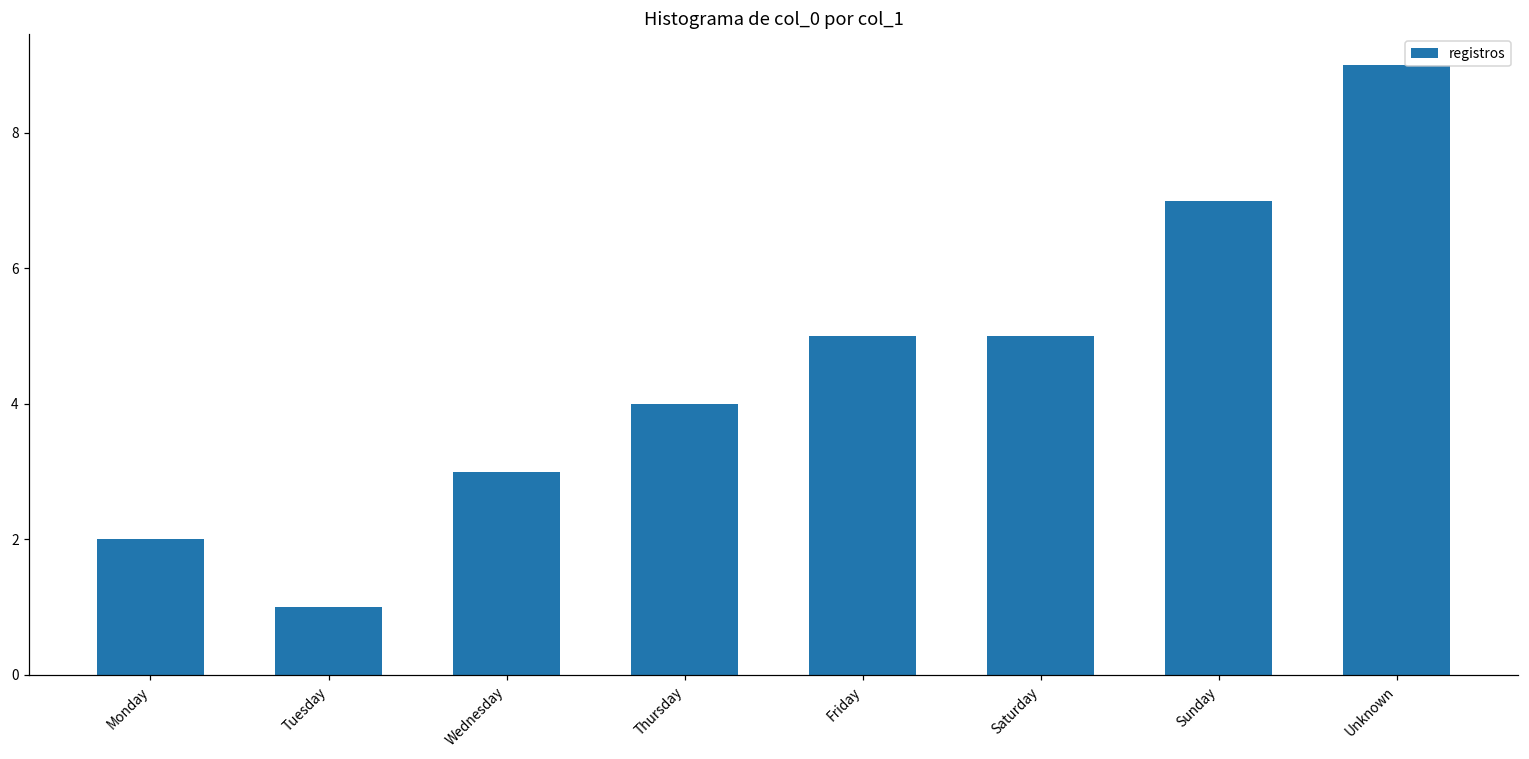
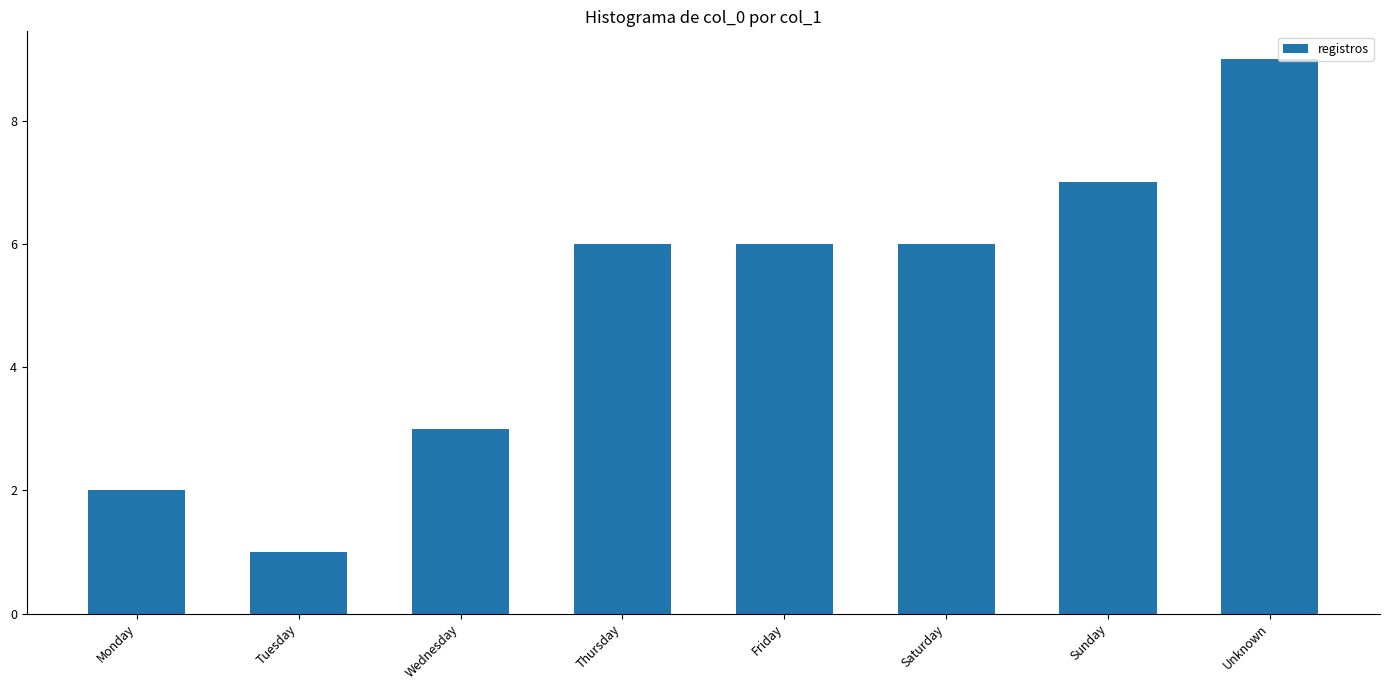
Thursday: 4 -> 6
Friday: 5 -> 6
Saturday: 5 -> 6
